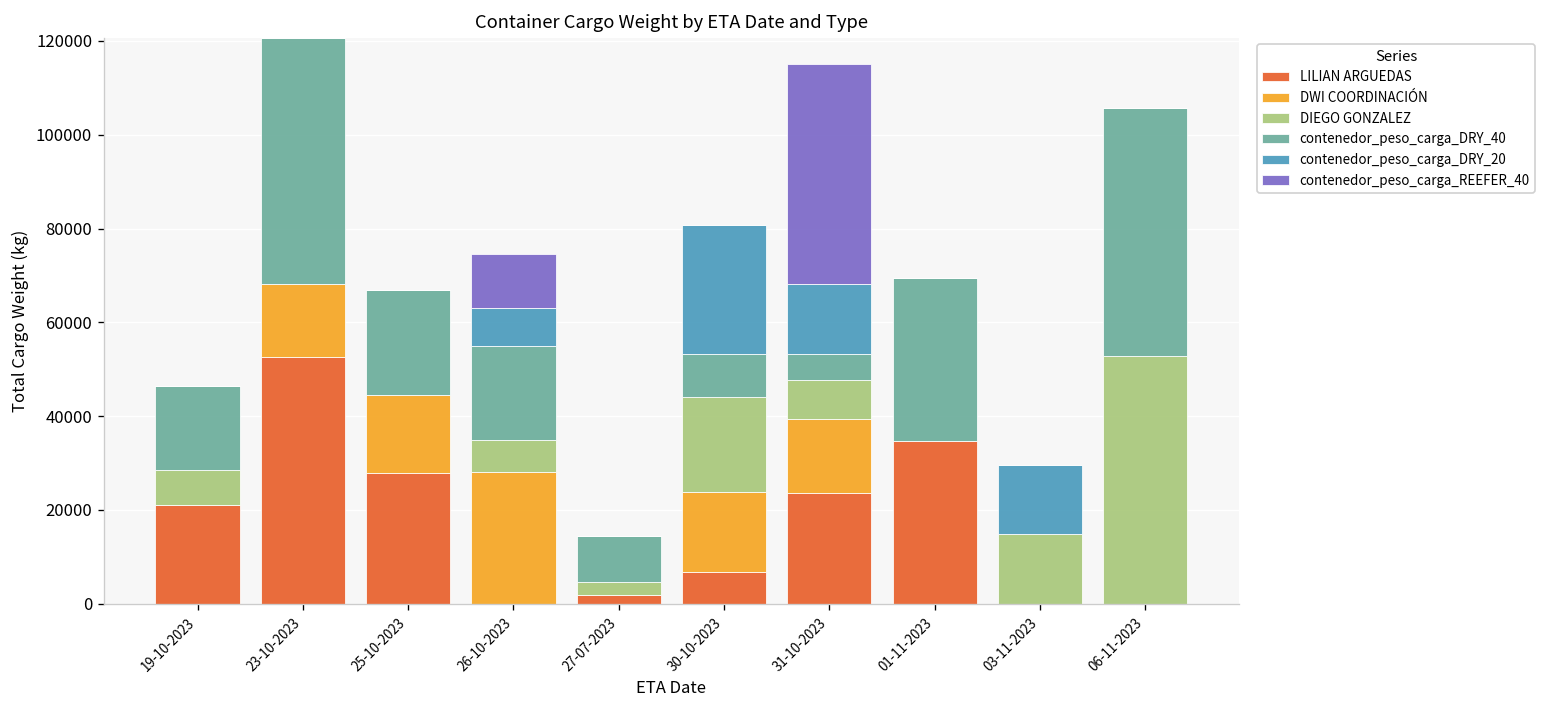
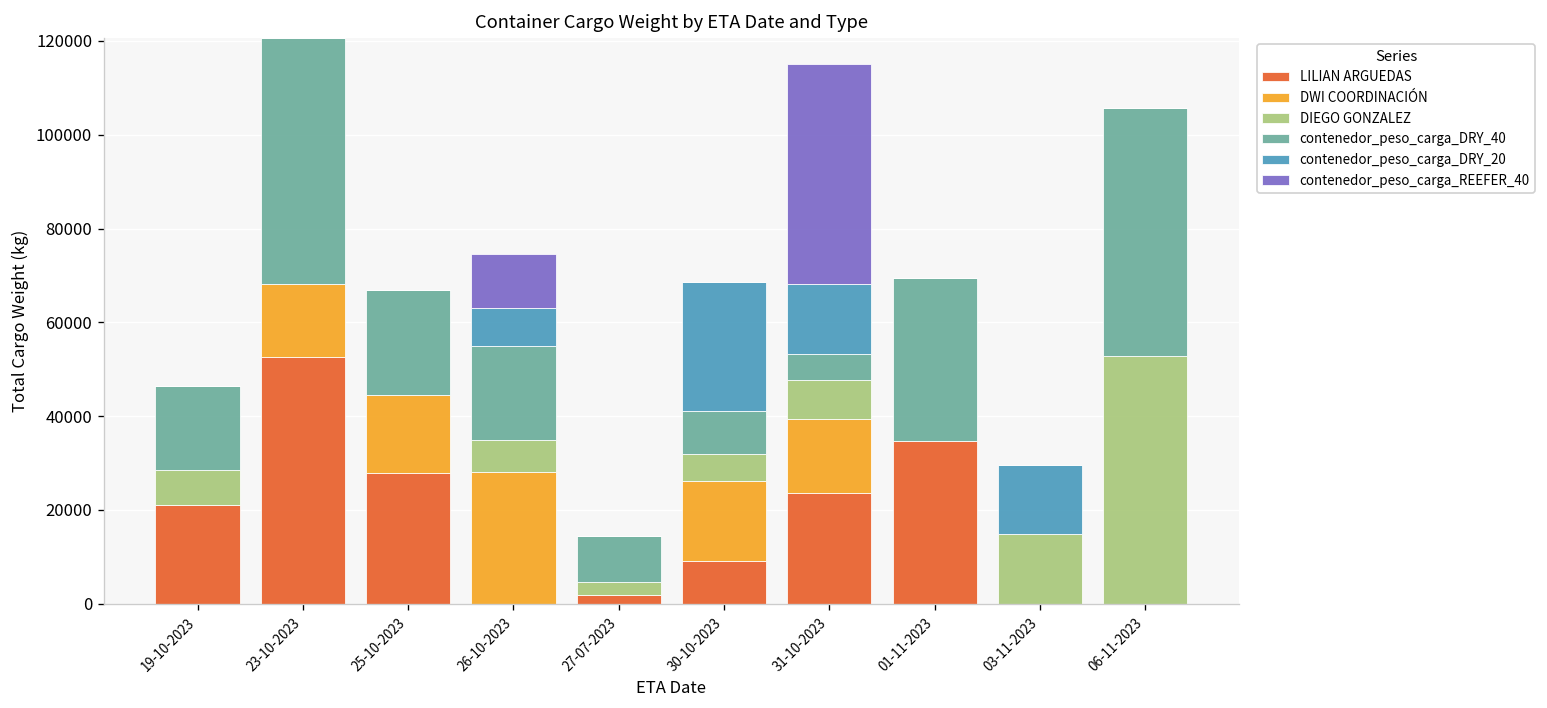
LILIAN ARGUEDAS, 30-10-2023: 7000 -> 9000
DIEGO GONZALEZ, 30-10-2023: 20000 -> 6000
